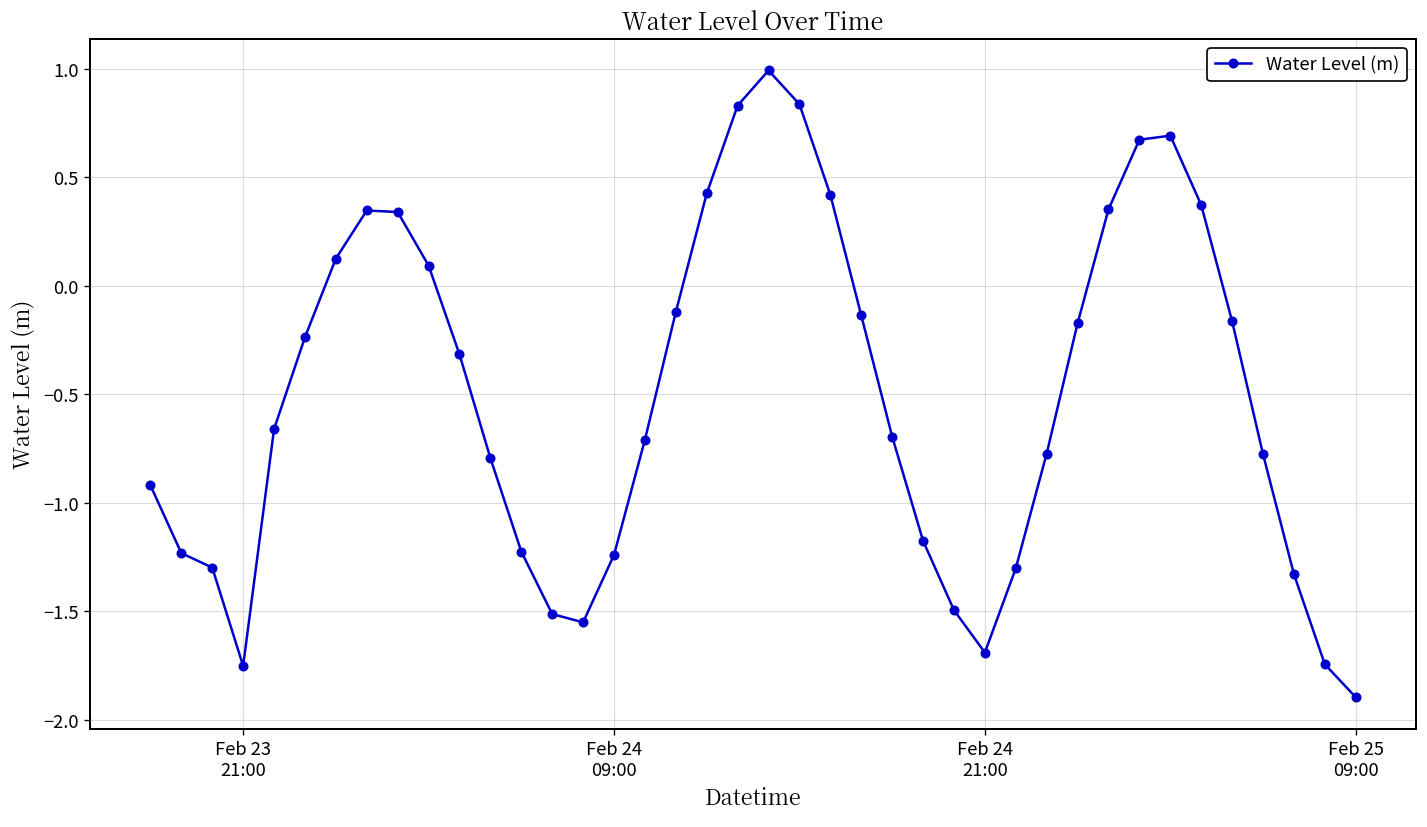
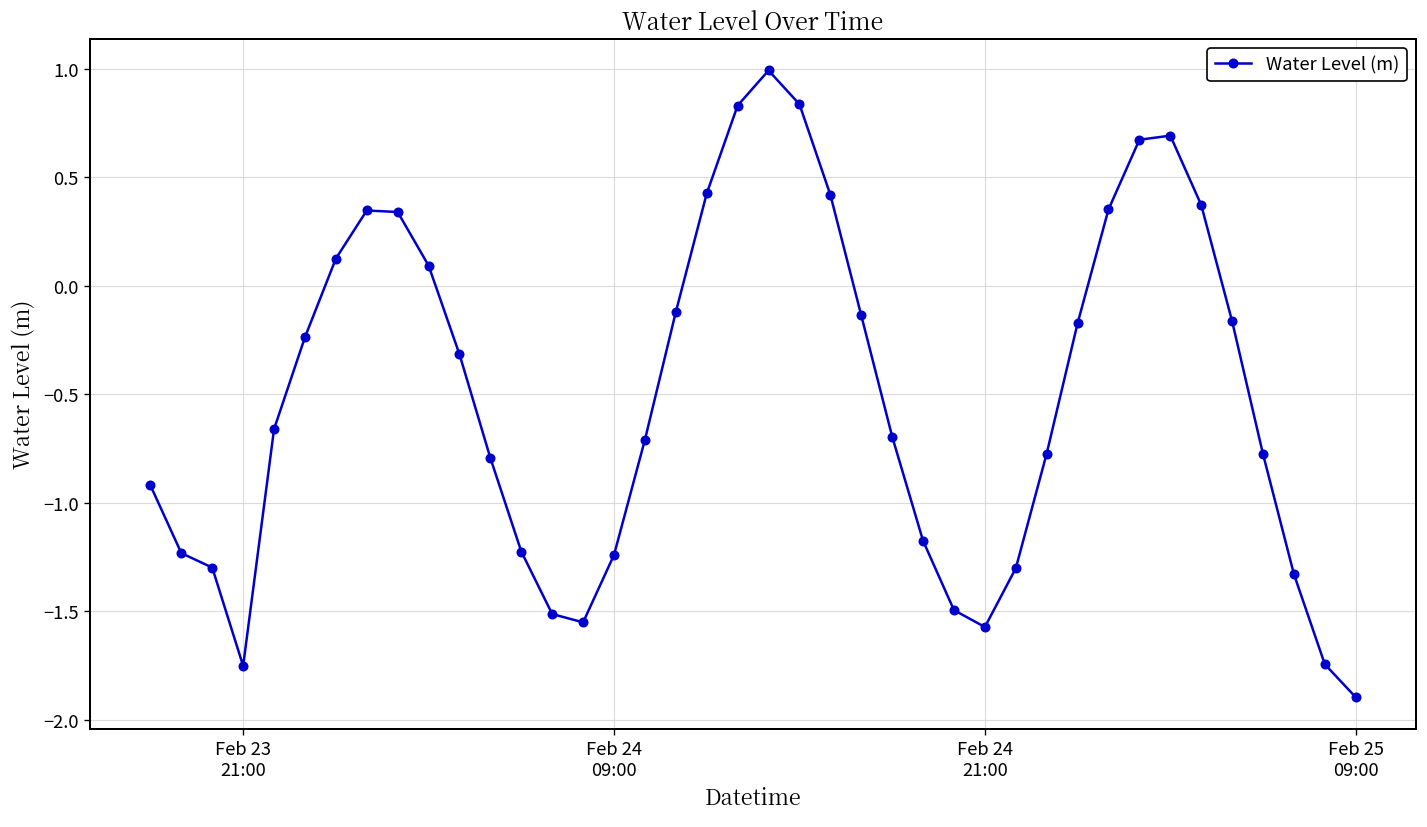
Feb 24 21:00: -1.69 -> -1.57
